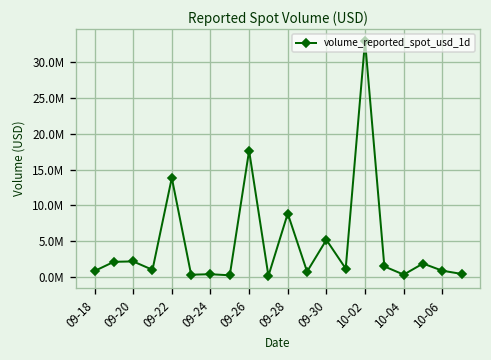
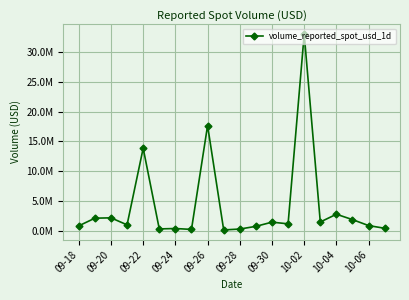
09-28: 9000000 -> 0
09-30: 5000000 -> 1000000
10-04: 0 -> 3000000
